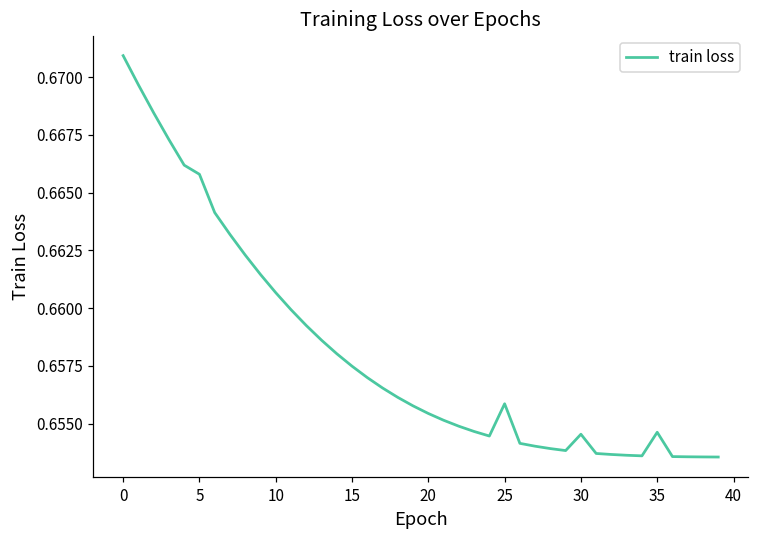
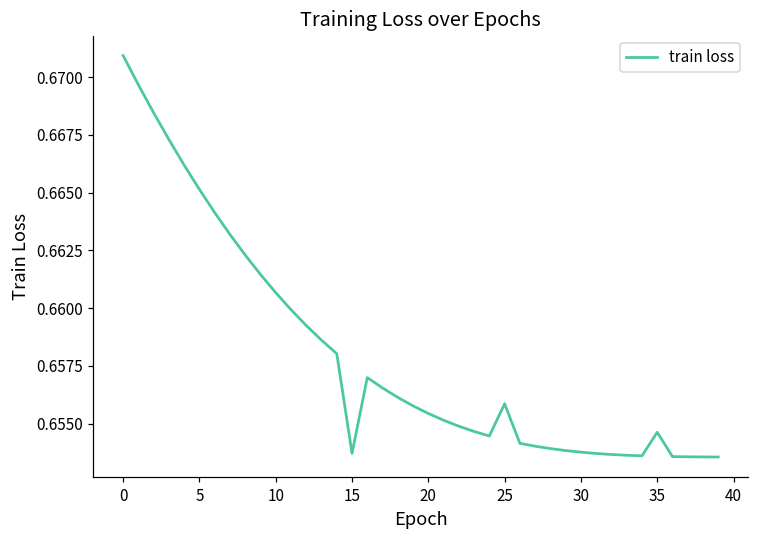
5: 0.6658 -> 0.6651
15: 0.6575 -> 0.6537
30: 0.6545 -> 0.6538
